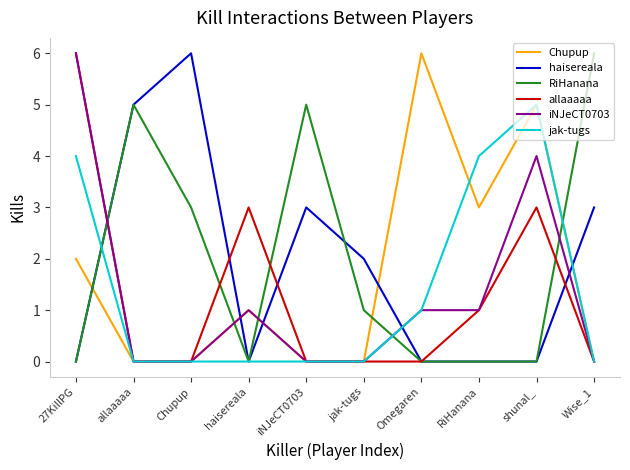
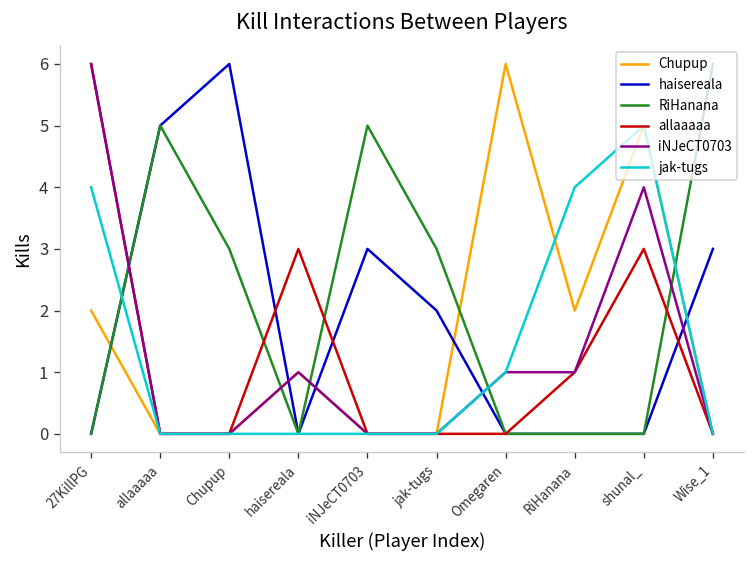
RiHanana, jak-tugs: 1 -> 3
Chupup, RiHanana: 3 -> 2
